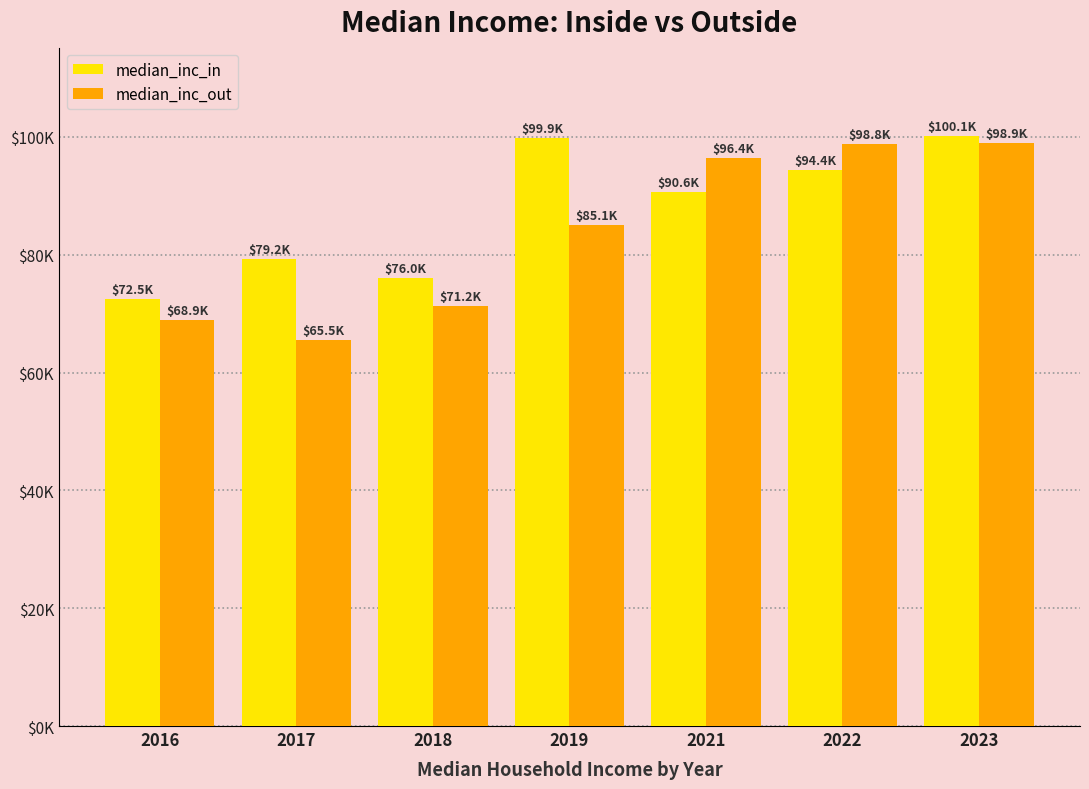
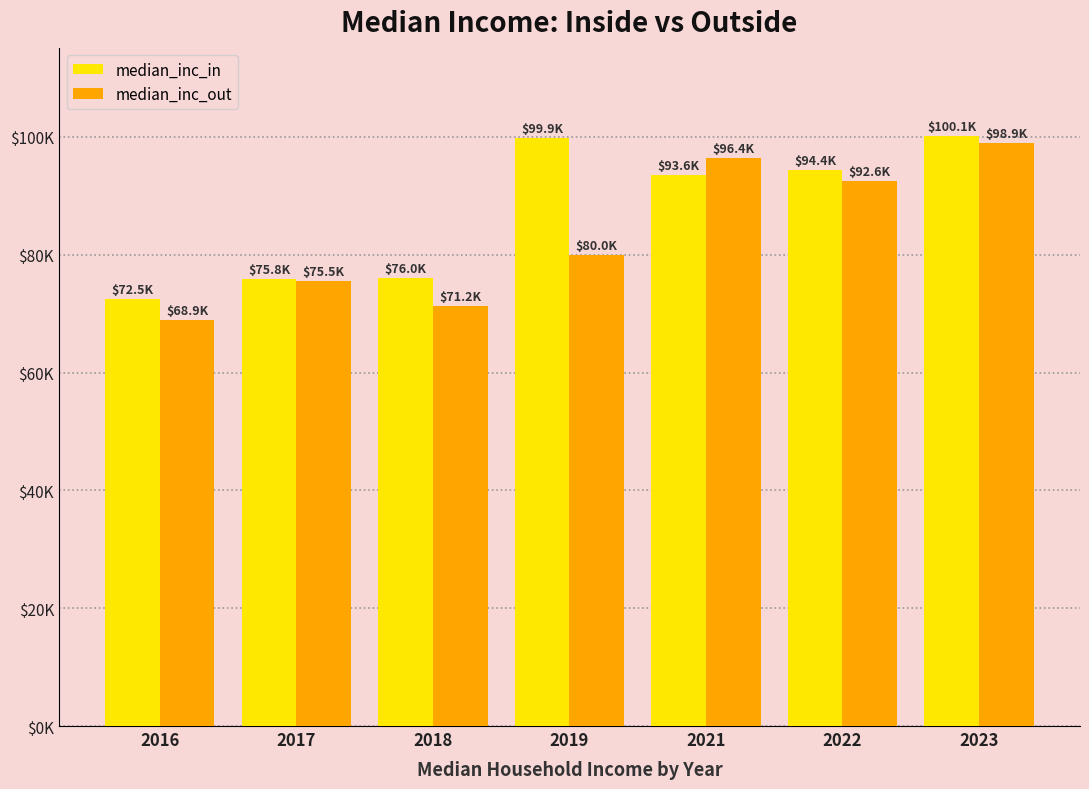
median_inc_in, 2017: $79.2K -> $75.8K
median_inc_out, 2017: $65.5K -> $75.5K
median_inc_out, 2019: $85.1K -> $80.0K
median_inc_in, 2021: $90.6K -> $93.6K
median_inc_out, 2022: $98.8K -> $92.6K
